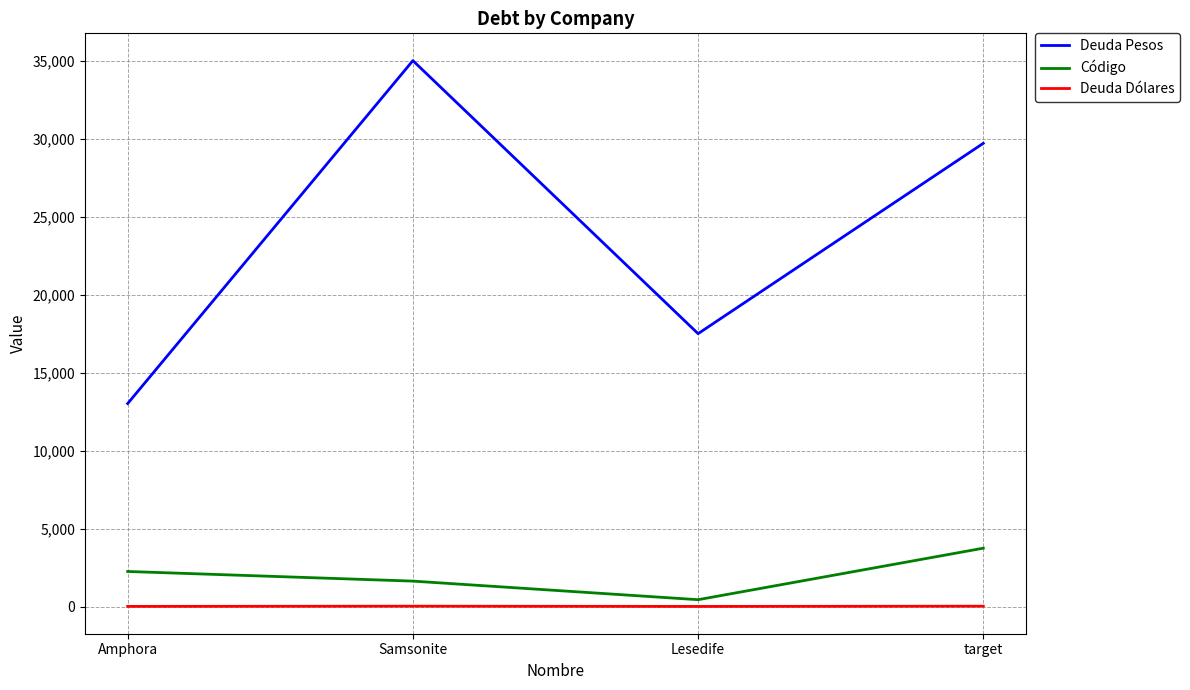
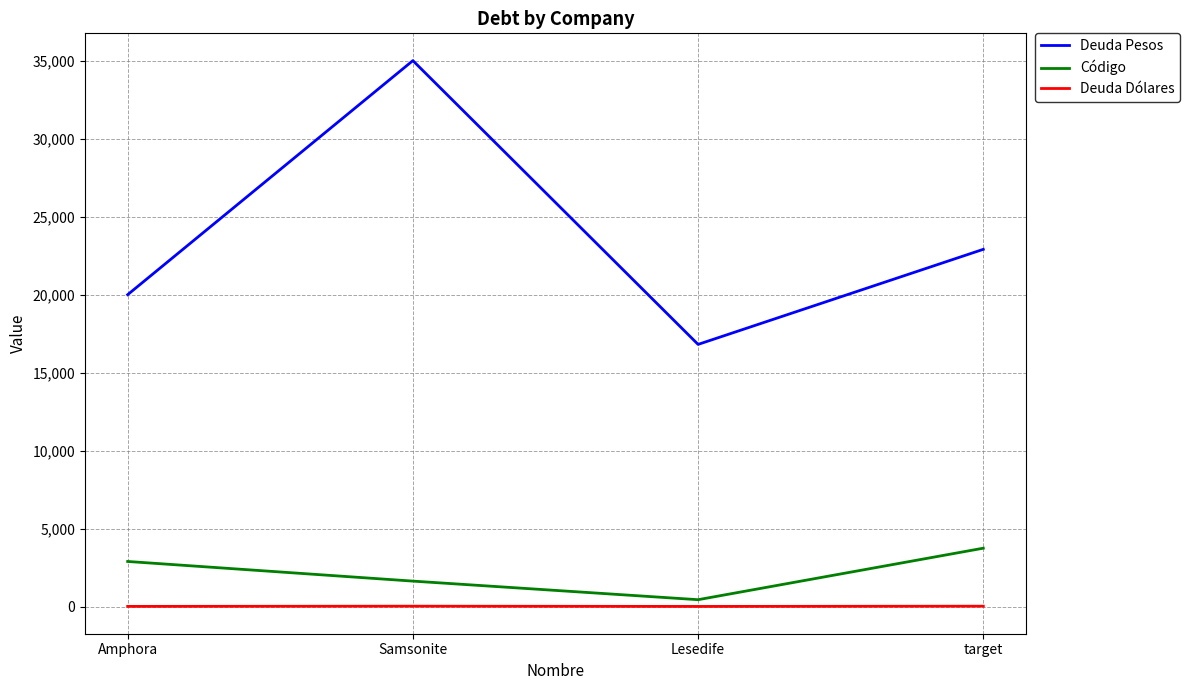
Deuda Pesos, Amphora: 13,000 -> 20,000
Código, Amphora: 2,300 -> 2,900
Deuda Pesos, Lesedife: 17,500 -> 16,800
Deuda Pesos, target: 29,700 -> 22,900
